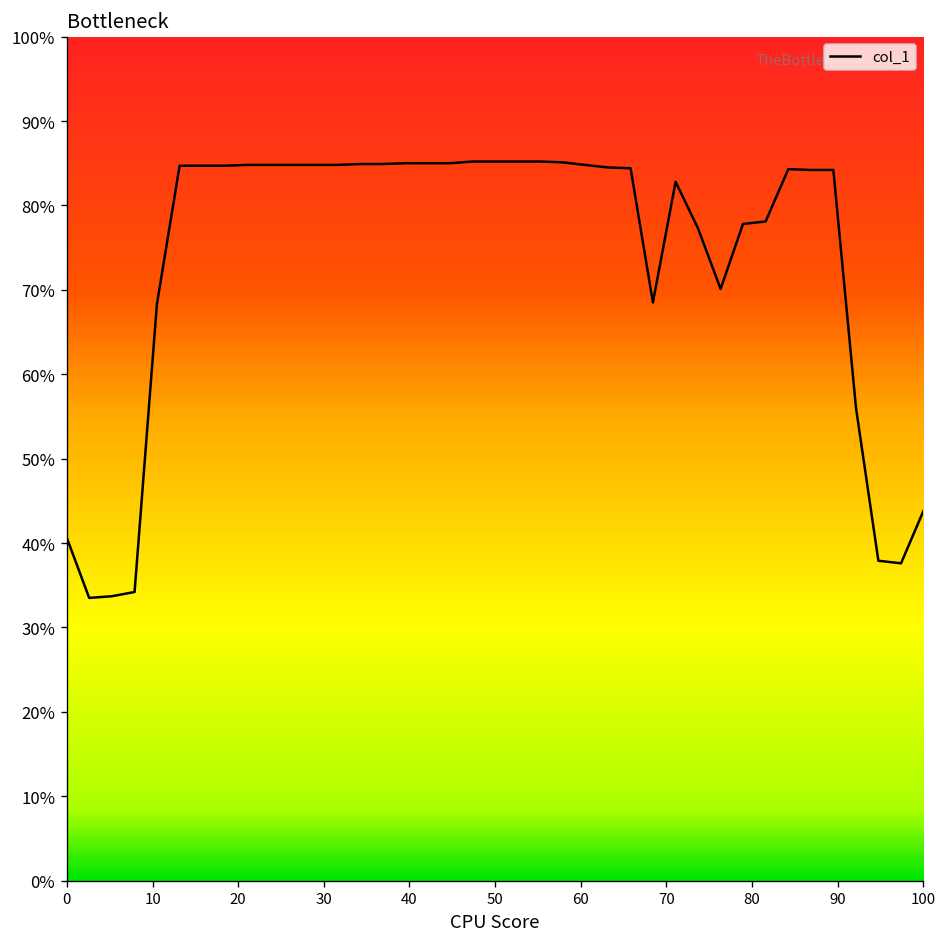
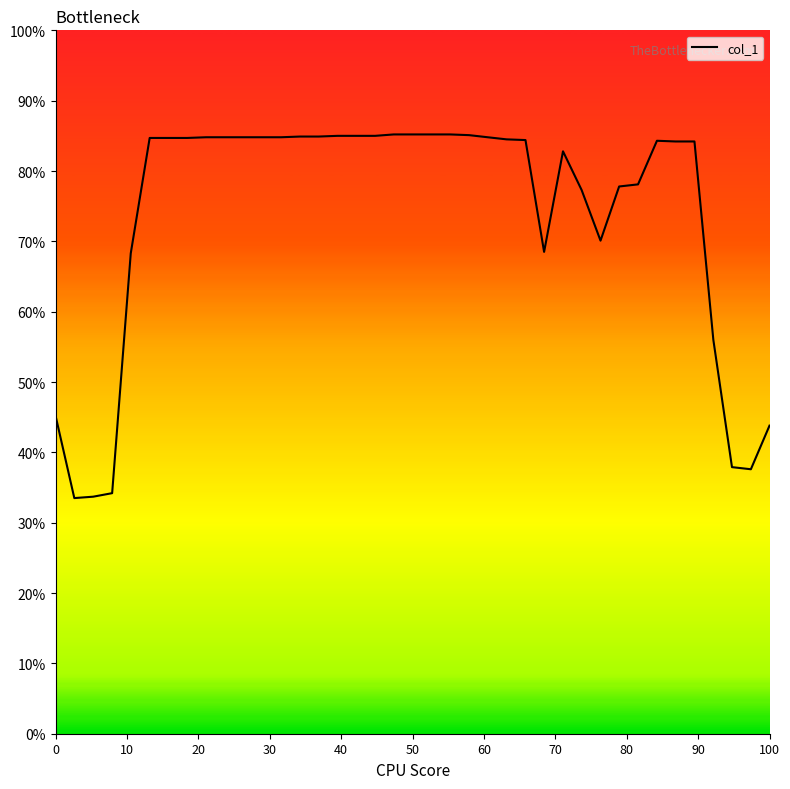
0: 41% -> 45%
